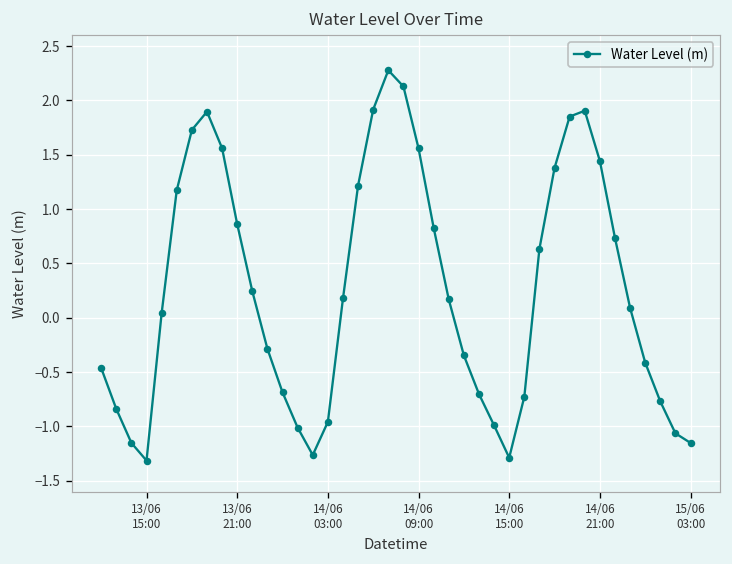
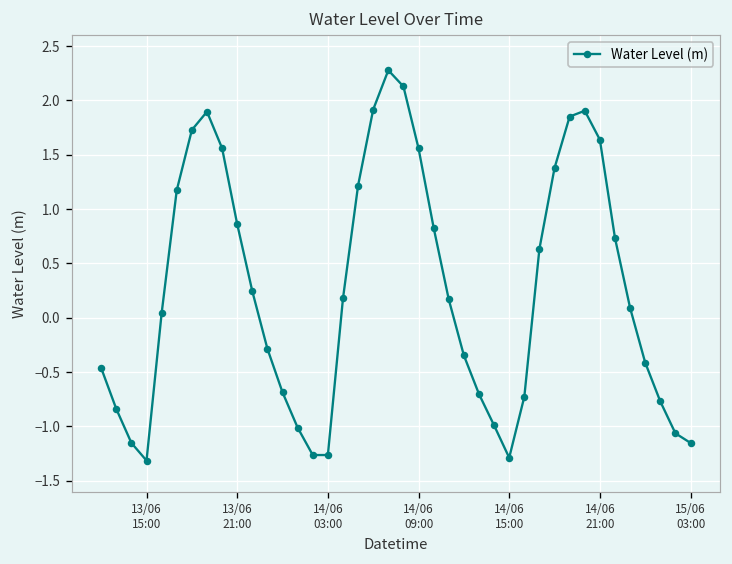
14/06 03:00: -1.0 -> -1.3
14/06 21:00: 1.4 -> 1.6
